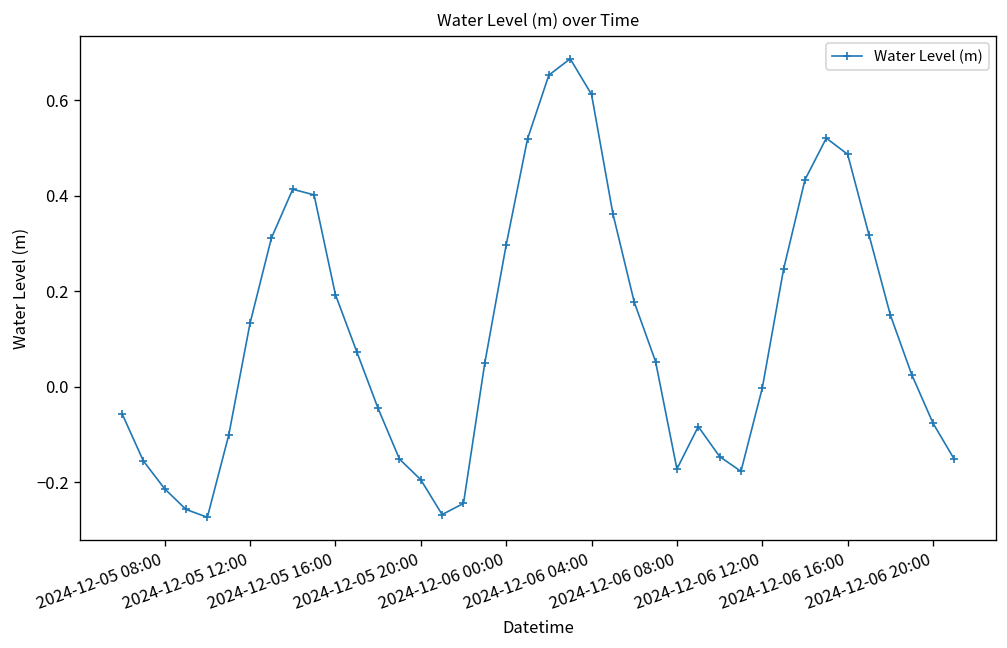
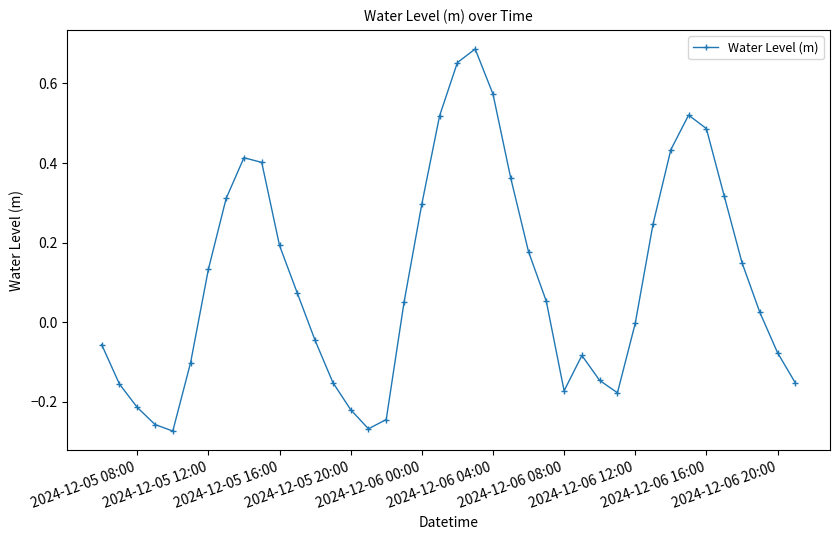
2024-12-05 20:00: -0.20 -> -0.22
2024-12-06 04:00: 0.61 -> 0.57
